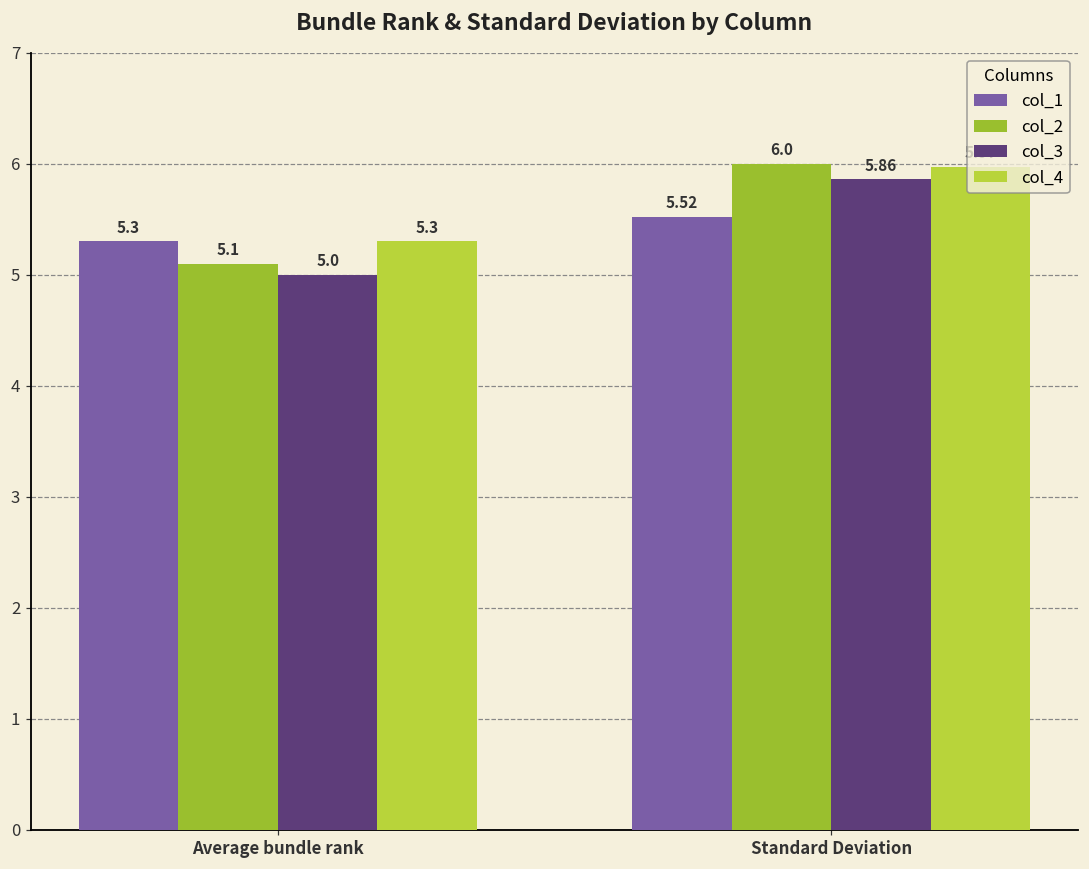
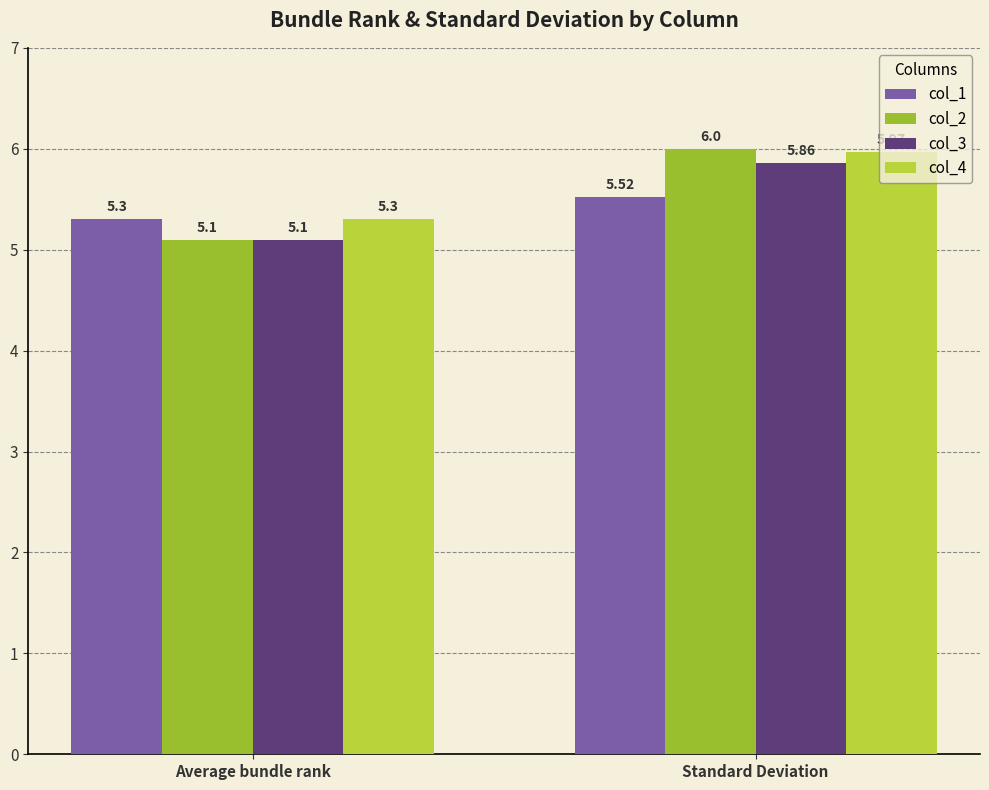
col_3, Average bundle rank: 5.0 -> 5.1
